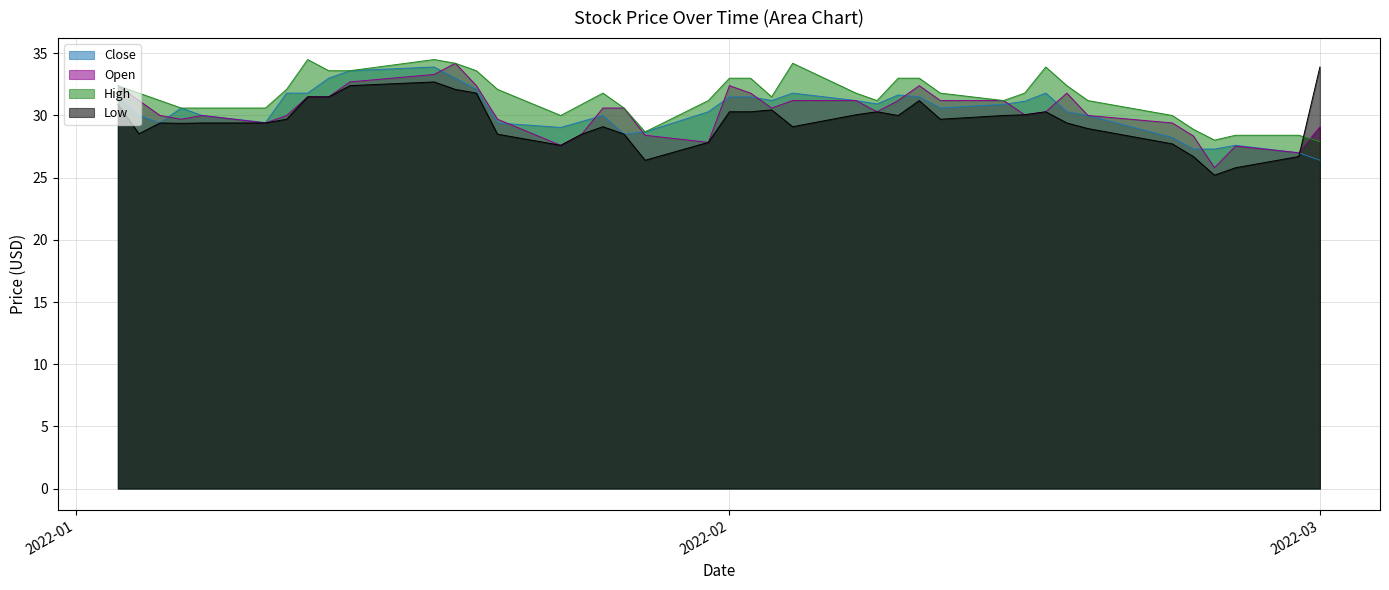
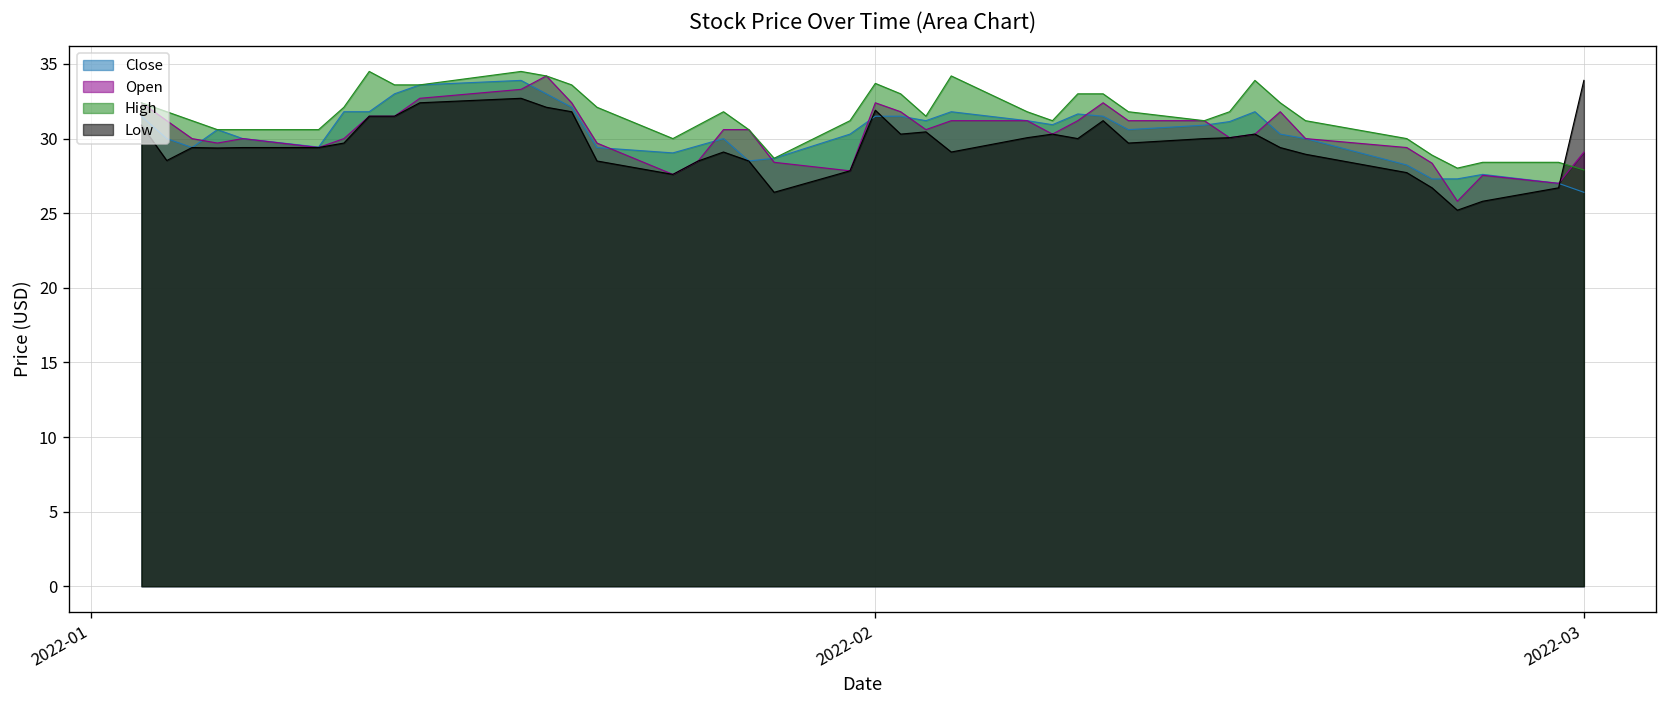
High, 2022-02: 33.0 -> 33.7
Low, 2022-02: 30.3 -> 31.9
